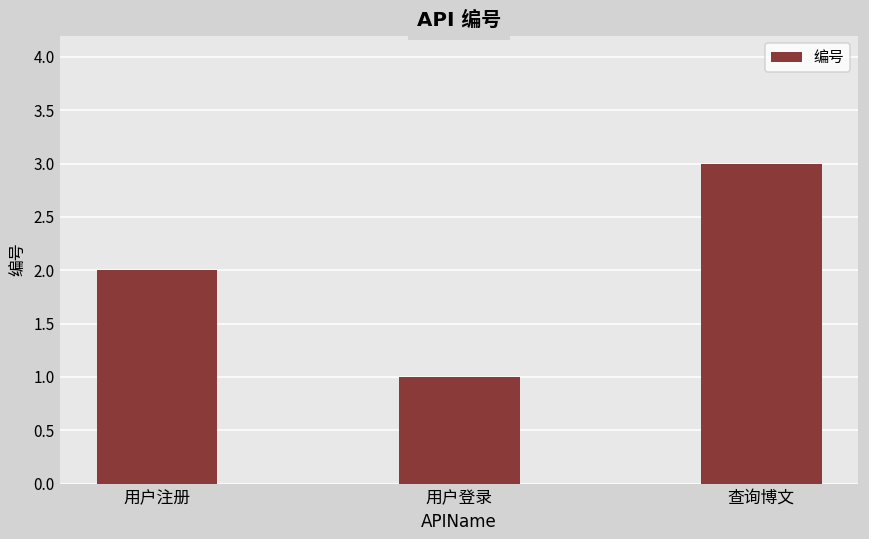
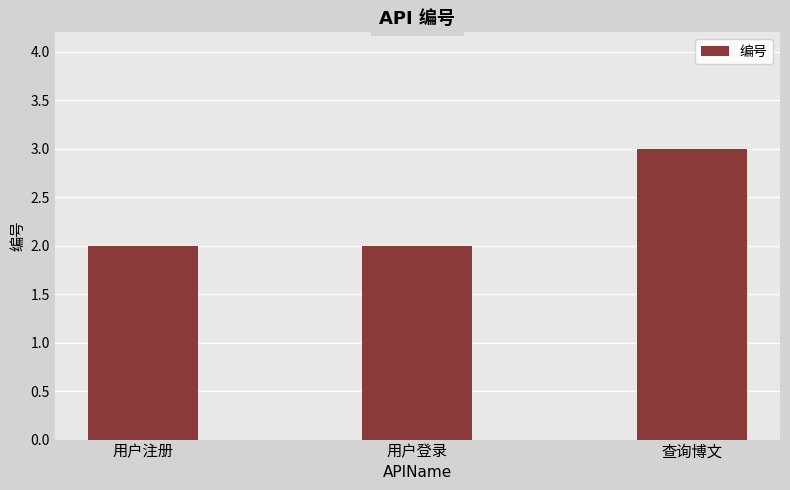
用户登录: 1 -> 2
